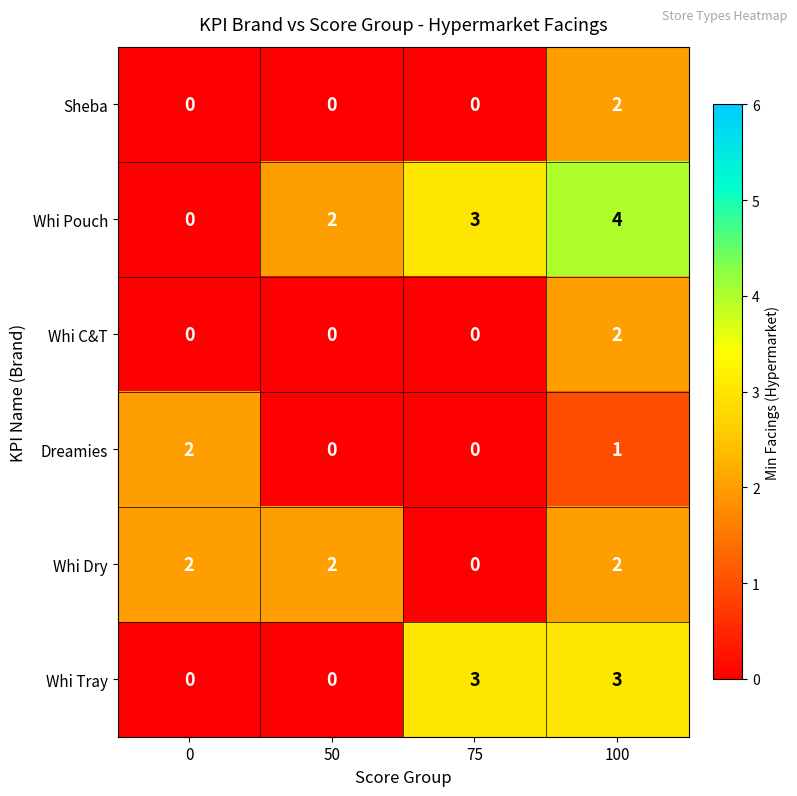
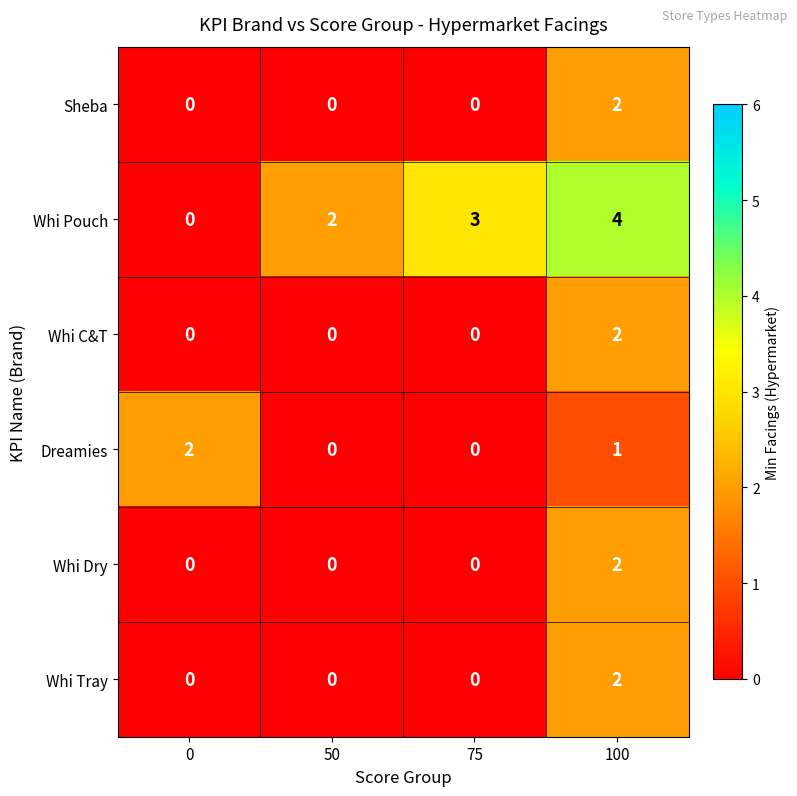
Whi Dry, 0: 2 -> 0
Whi Dry, 50: 2 -> 0
Whi Tray, 75: 3 -> 0
Whi Tray, 100: 3 -> 2
